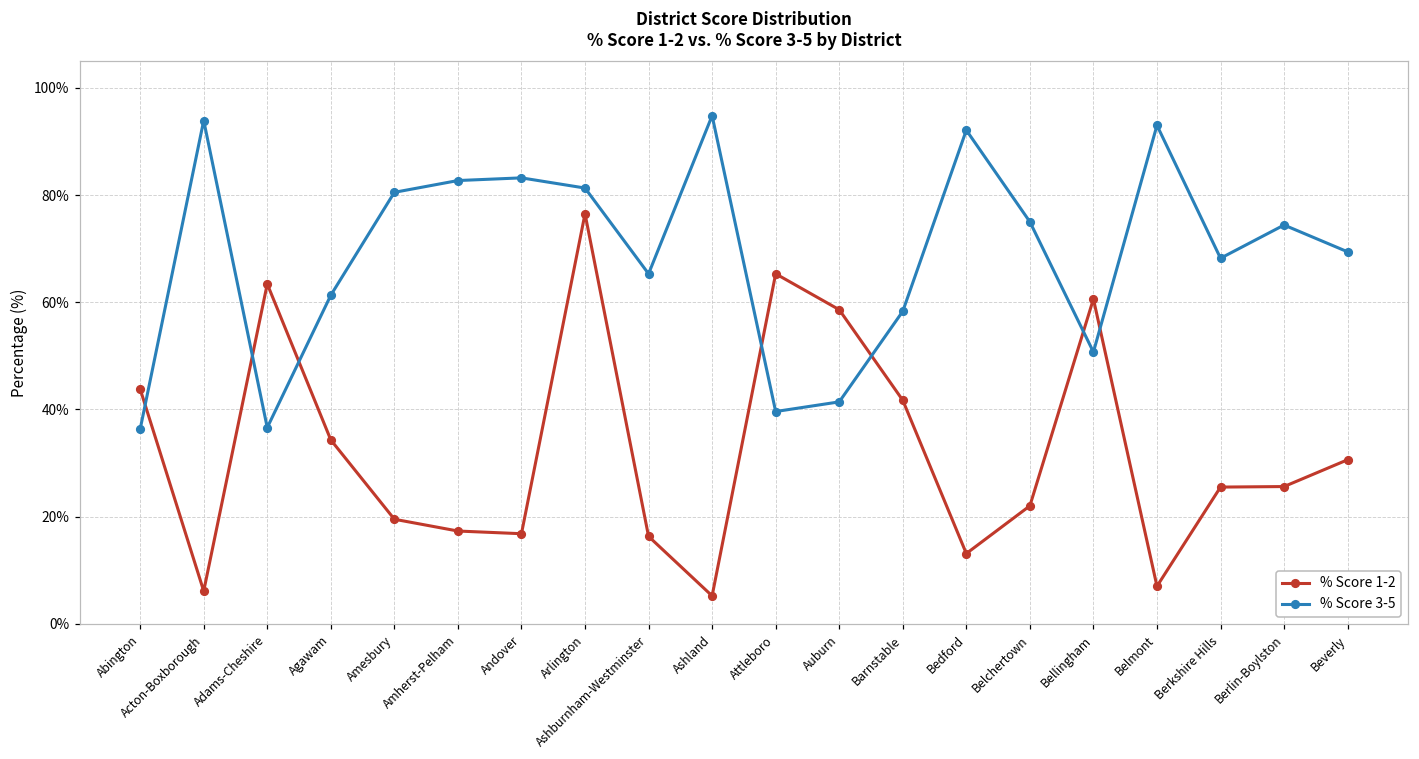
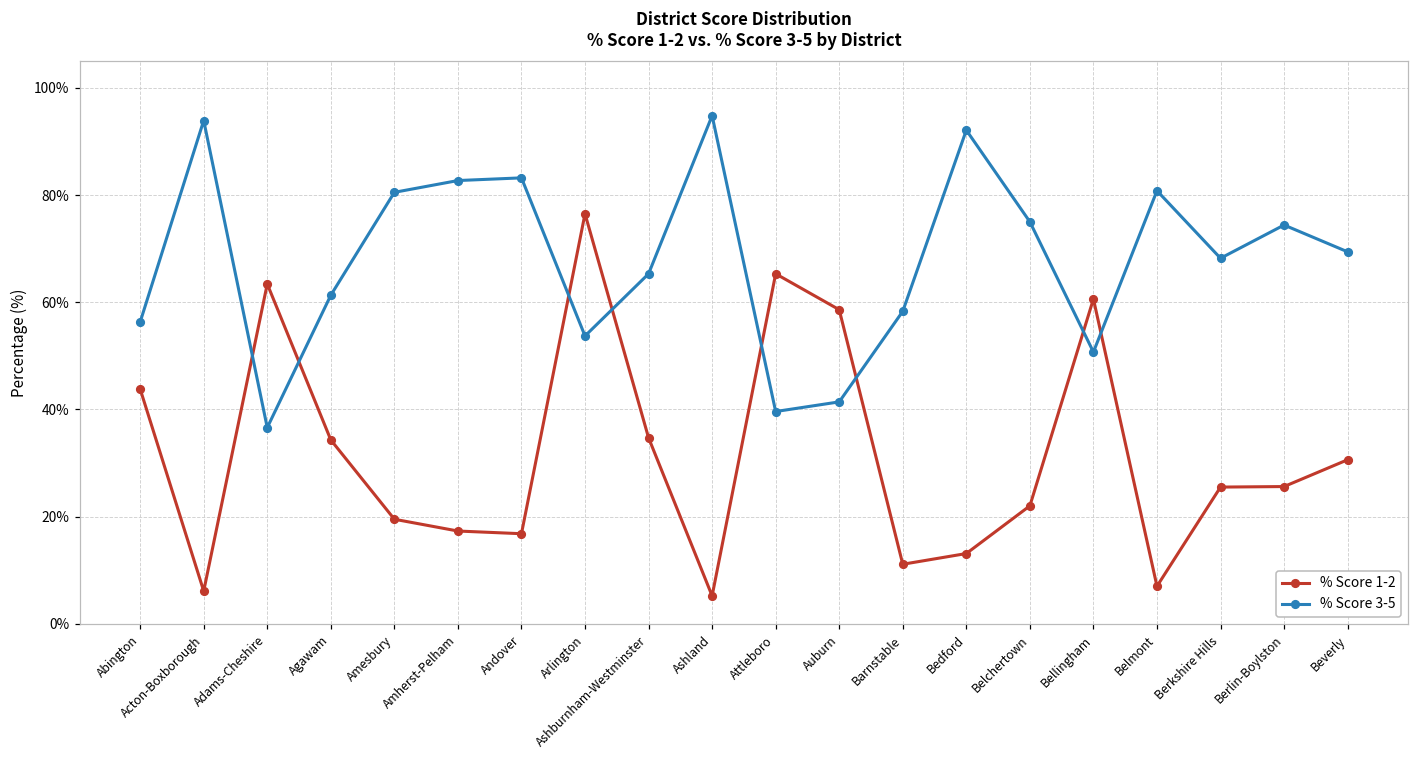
% Score 3-5, Abington: 36% -> 56%
% Score 3-5, Arlington: 81% -> 54%
% Score 1-2, Ashburnham-Westminster: 16% -> 35%
% Score 1-2, Barnstable: 42% -> 11%
% Score 3-5, Belmont: 93% -> 81%
